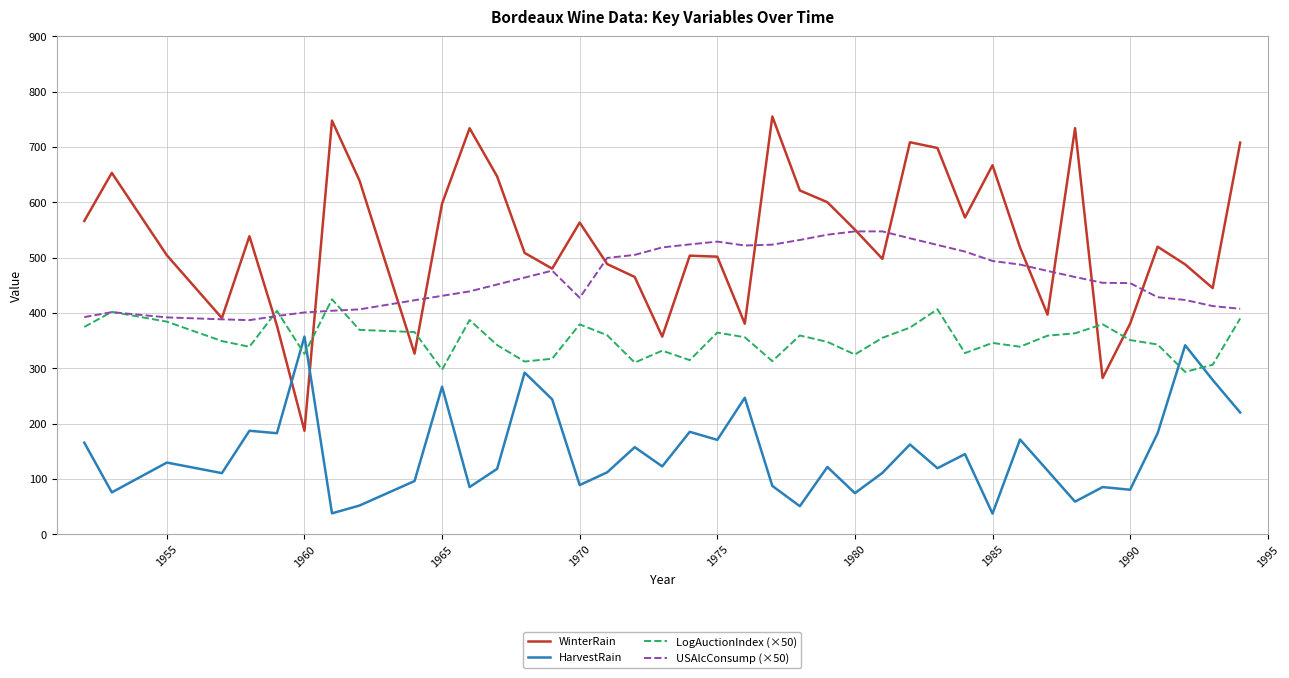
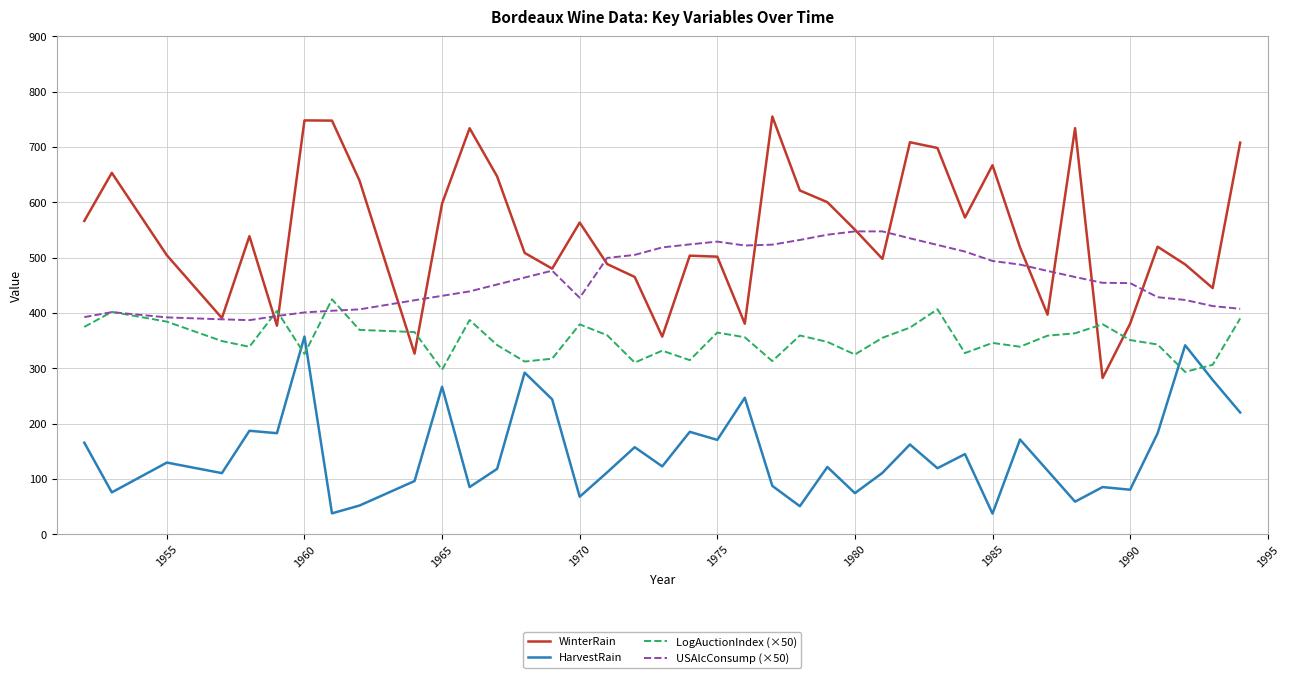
WinterRain, 1960: 190 -> 750
HarvestRain, 1970: 90 -> 70
